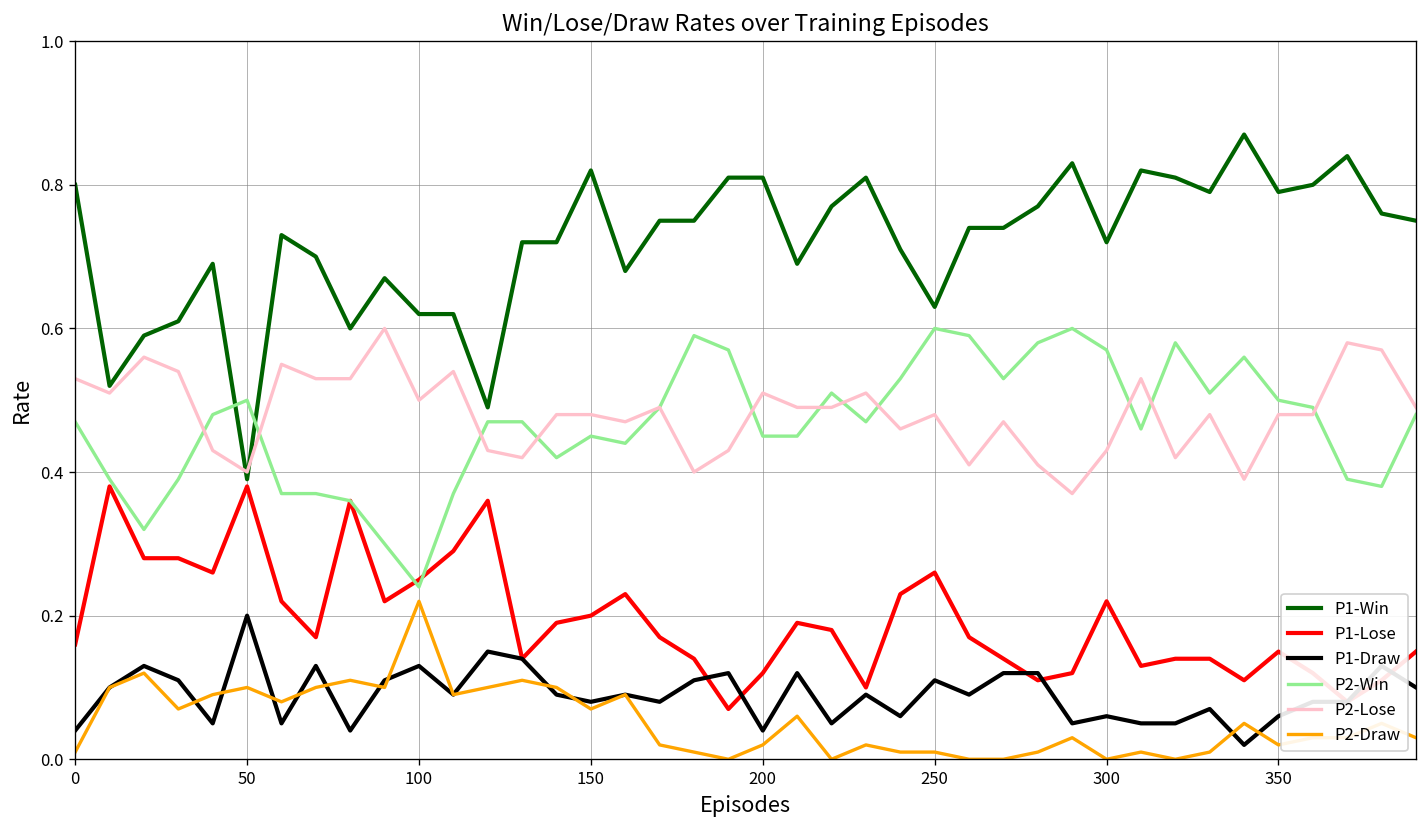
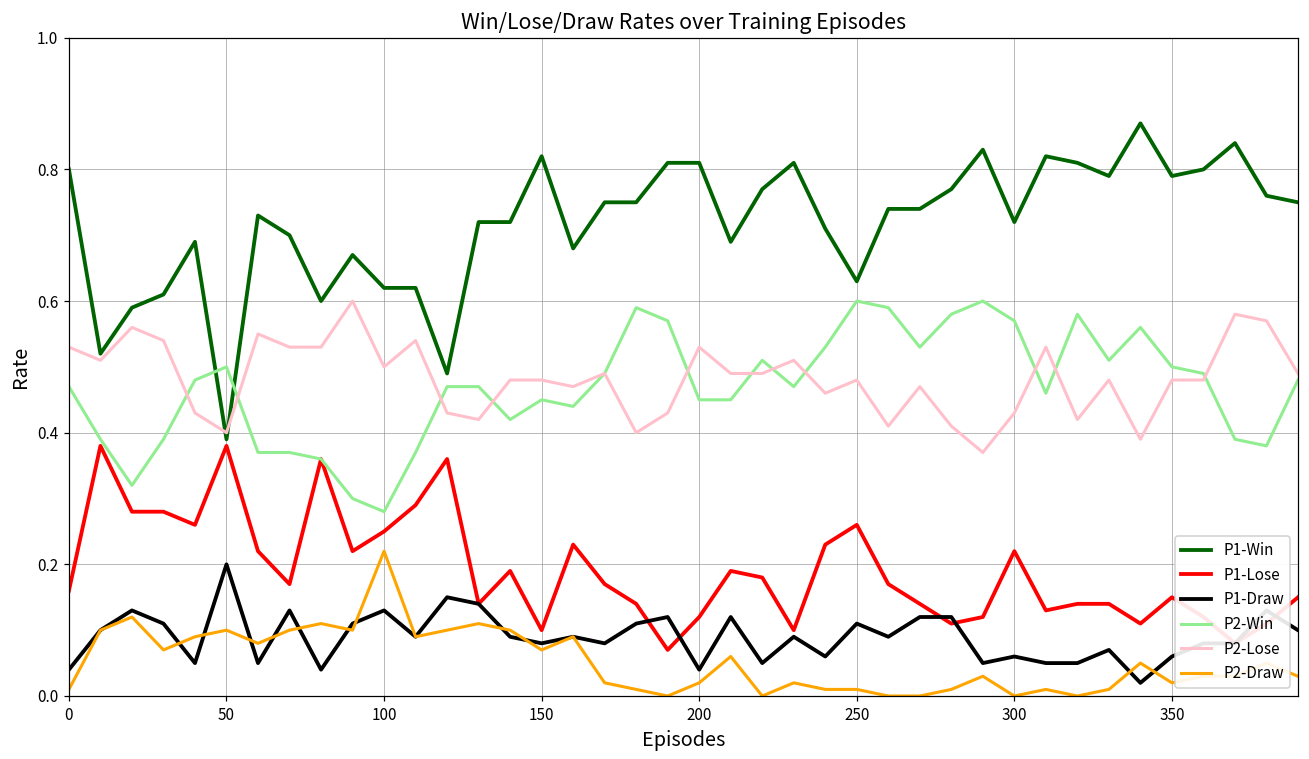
P2-Win, 100: 0.24 -> 0.28
P1-Lose, 150: 0.2 -> 0.1
P2-Lose, 200: 0.51 -> 0.53
